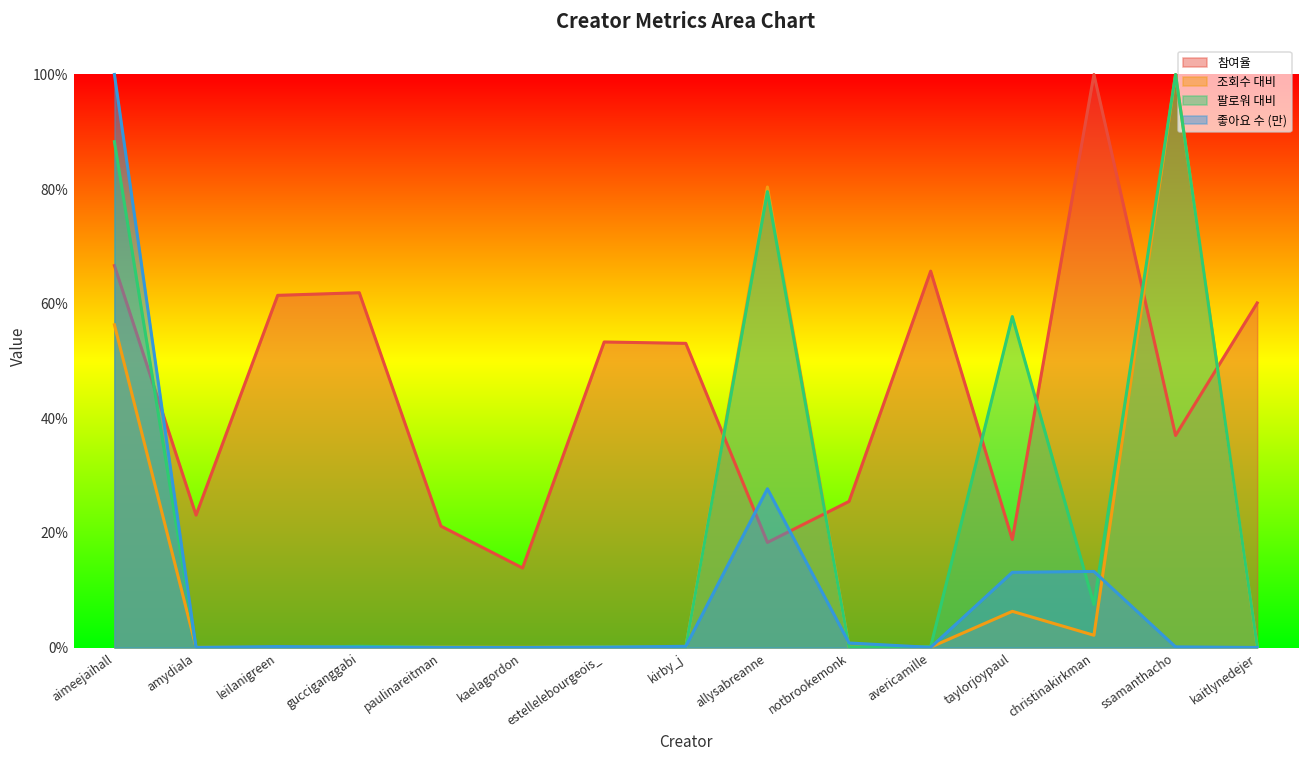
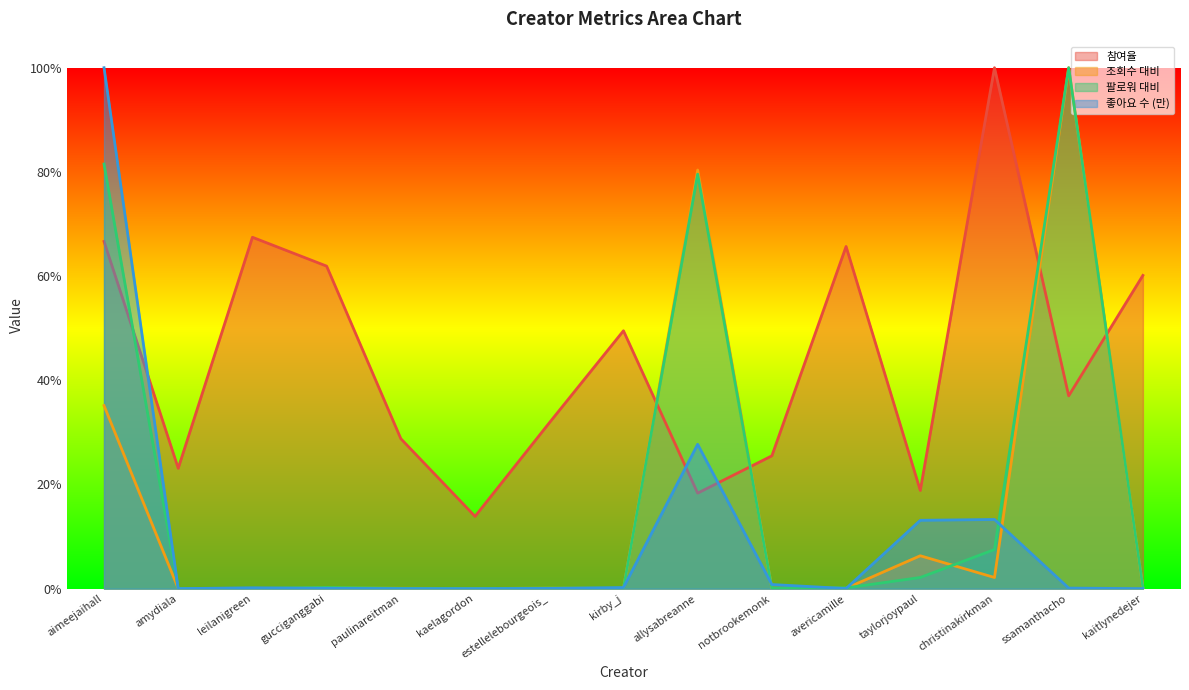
조회수 대비, aimeejaihall: 56% -> 35%
팔로워 대비, aimeejaihall: 88% -> 82%
참여율, leilanigreen: 61% -> 67%
참여율, paulinareitman: 21% -> 29%
참여율, estellelebourgeois_: 53% -> 32%
참여율, kirby_j: 53% -> 50%
팔로워 대비, taylorjoypaul: 58% -> 2%
